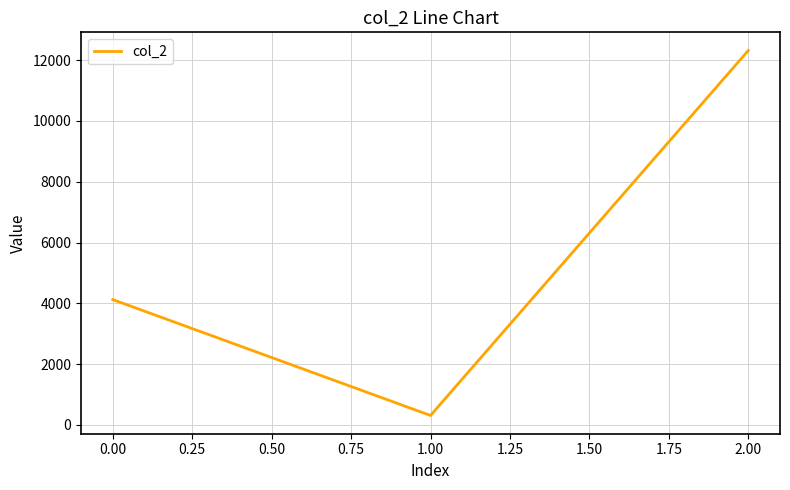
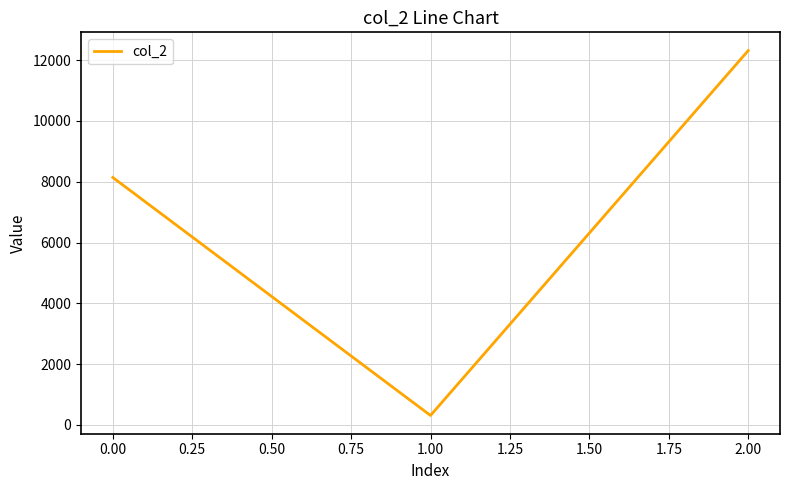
0.00: 4100 -> 8100
